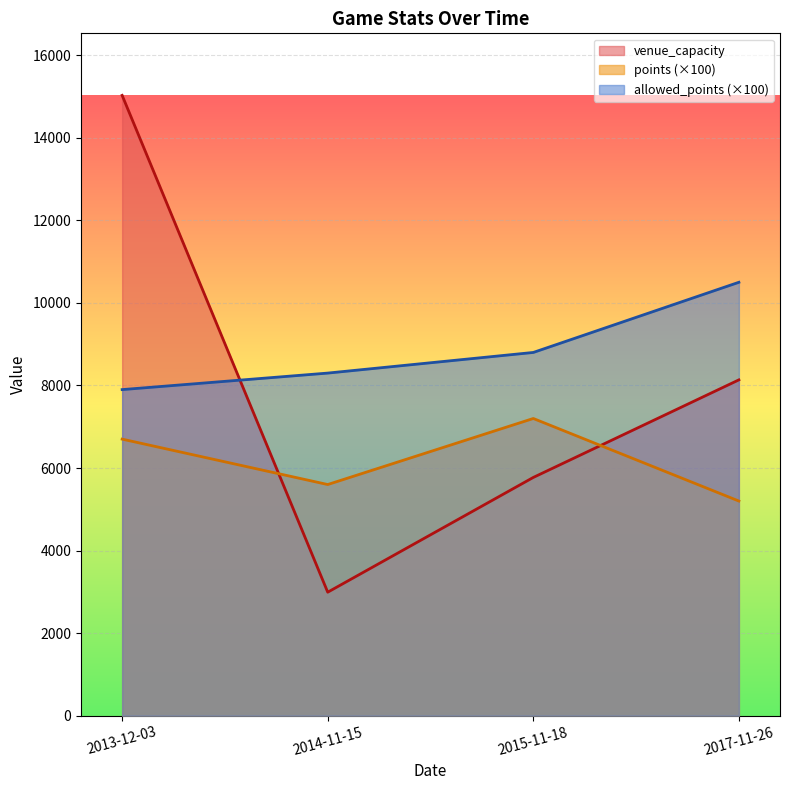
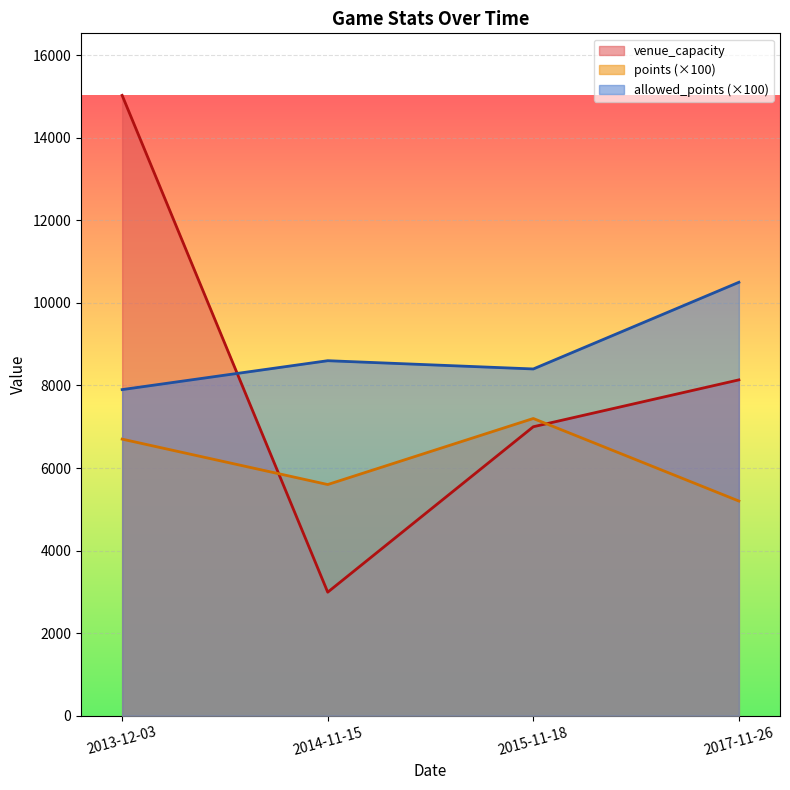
allowed_points (×100), 2014-11-15: 8300 -> 8600
venue_capacity, 2015-11-18: 5800 -> 7000
allowed_points (×100), 2015-11-18: 8800 -> 8400
